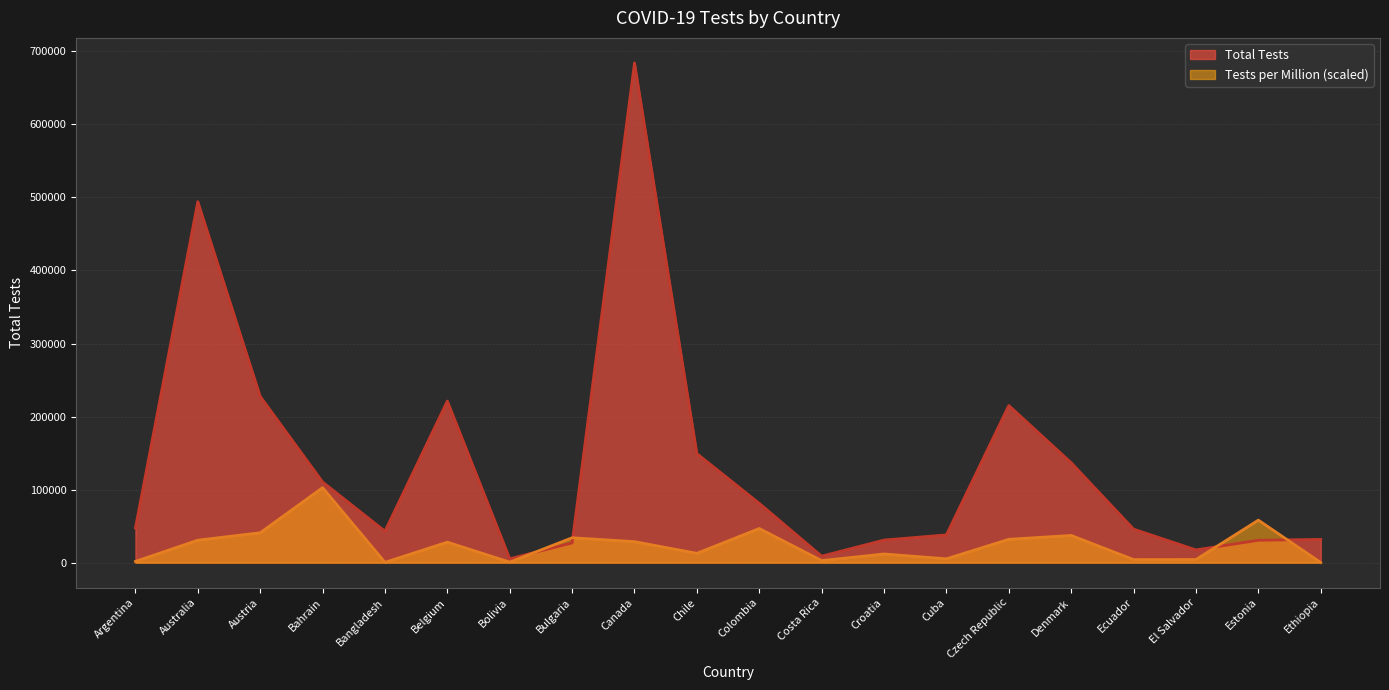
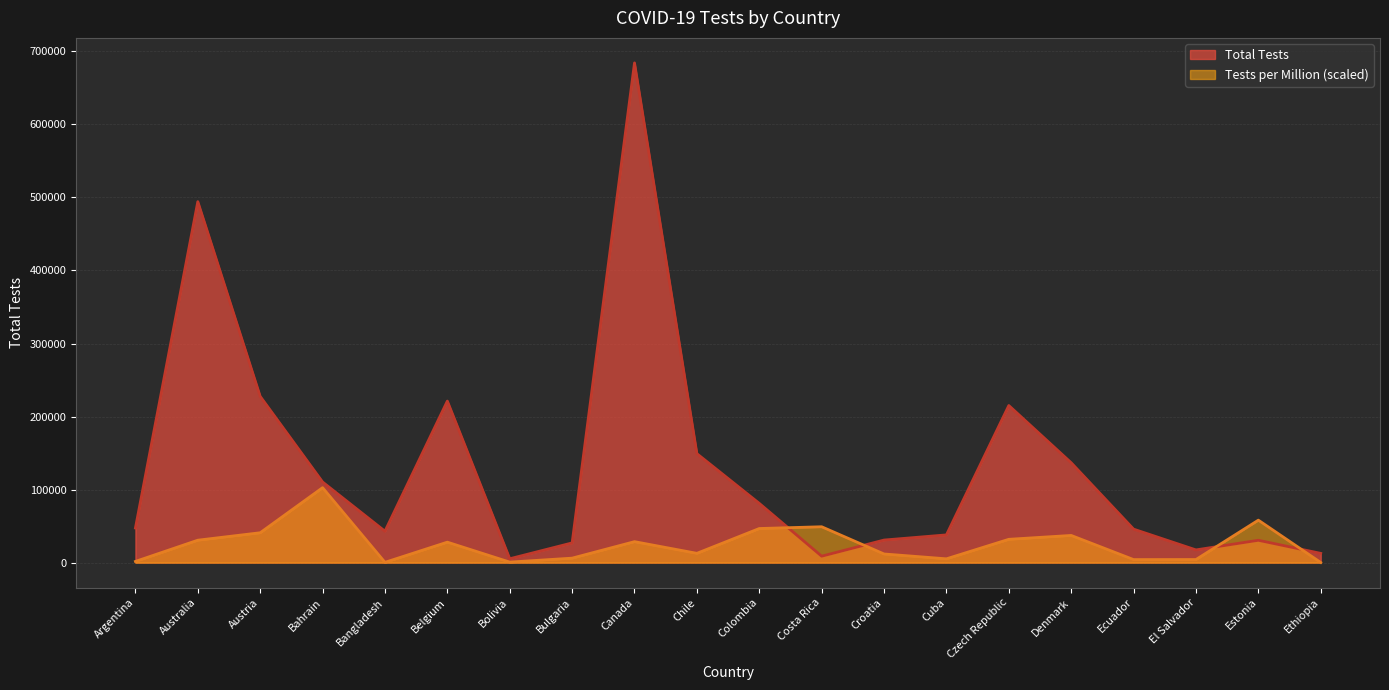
Tests per Million (scaled), Bulgaria: 30000 -> 10000
Tests per Million (scaled), Costa Rica: 0 -> 50000
Total Tests, Ethiopia: 30000 -> 10000
